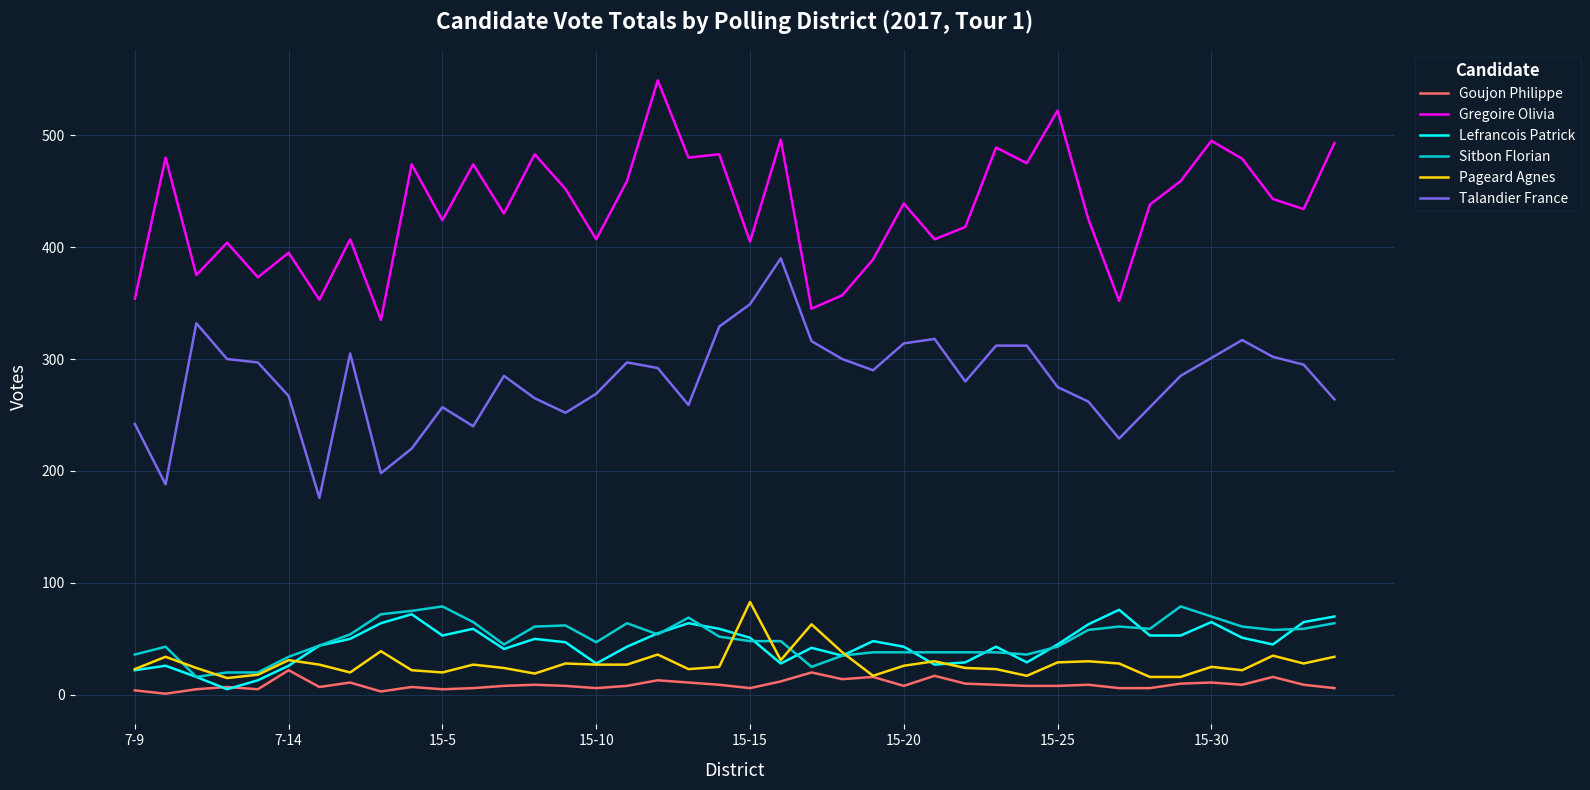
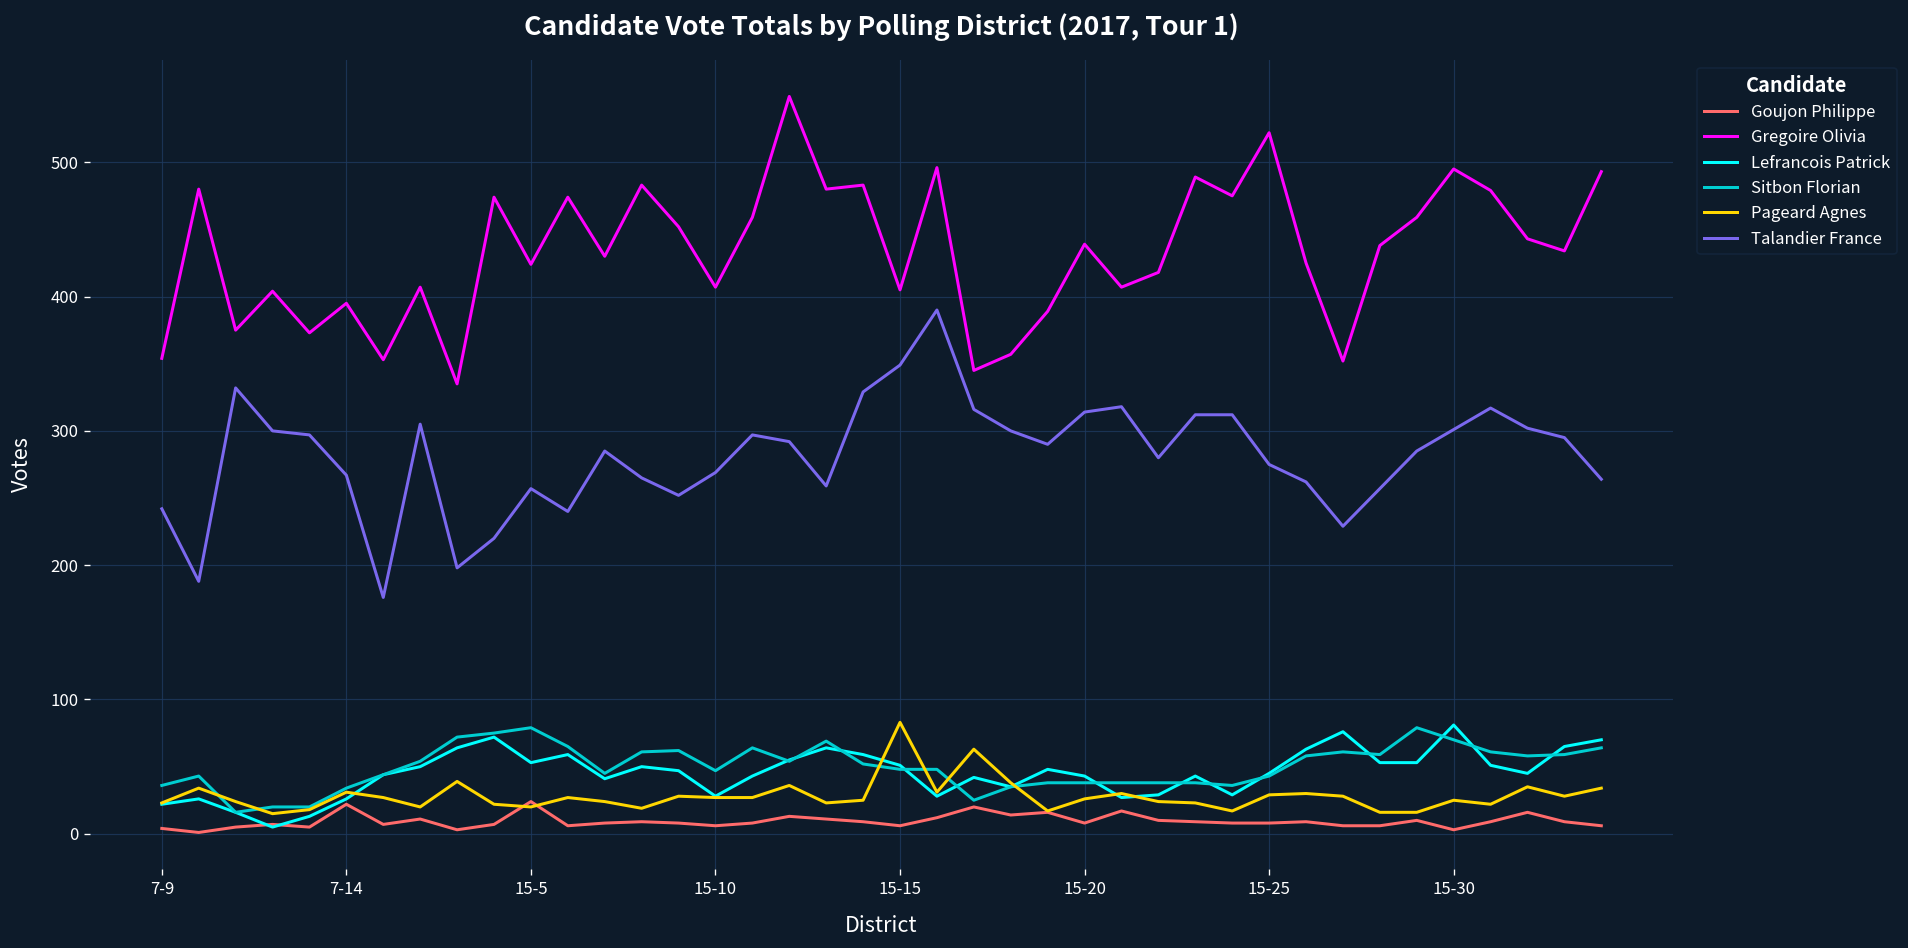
Goujon Philippe, 15-5: 5 -> 24
Goujon Philippe, 15-30: 11 -> 3
Lefrancois Patrick, 15-30: 65 -> 81
